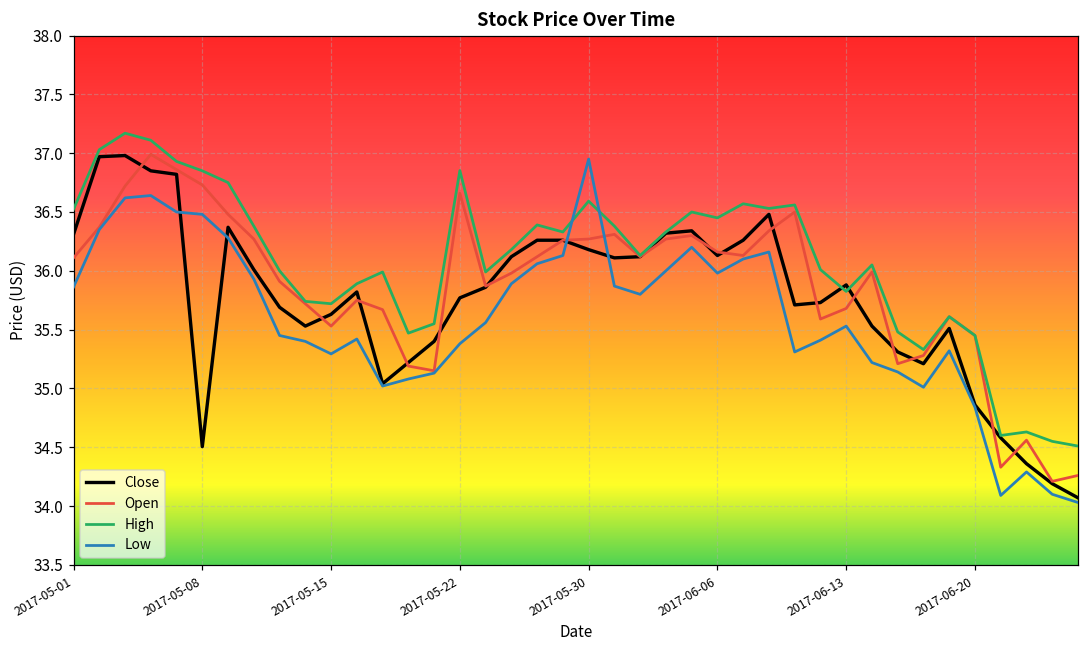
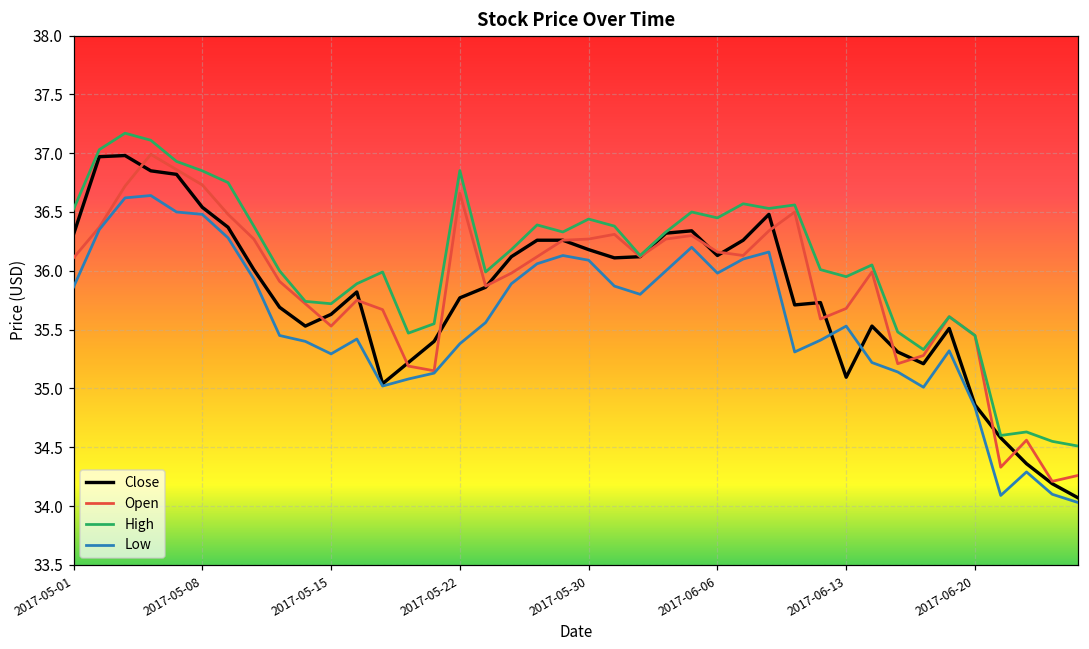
Close, 2017-05-08: 34.50 -> 36.54
High, 2017-05-30: 36.59 -> 36.44
Low, 2017-05-30: 36.95 -> 36.09
Close, 2017-06-13: 35.88 -> 35.10
High, 2017-06-13: 35.82 -> 35.95
